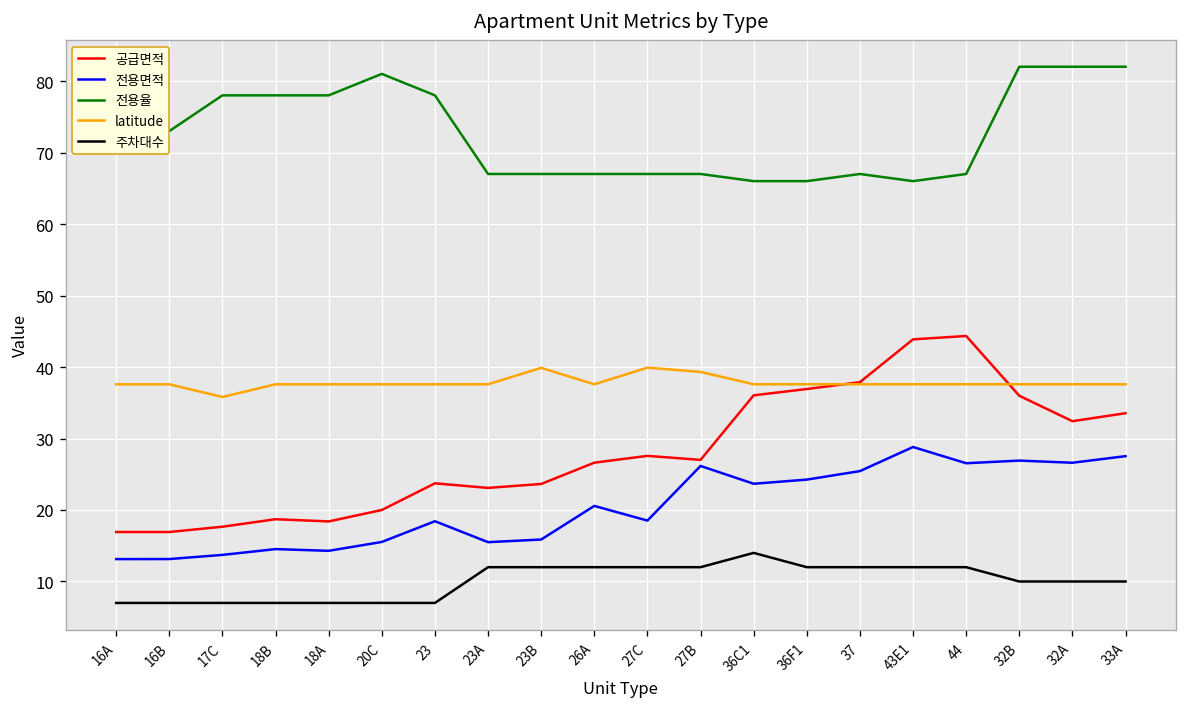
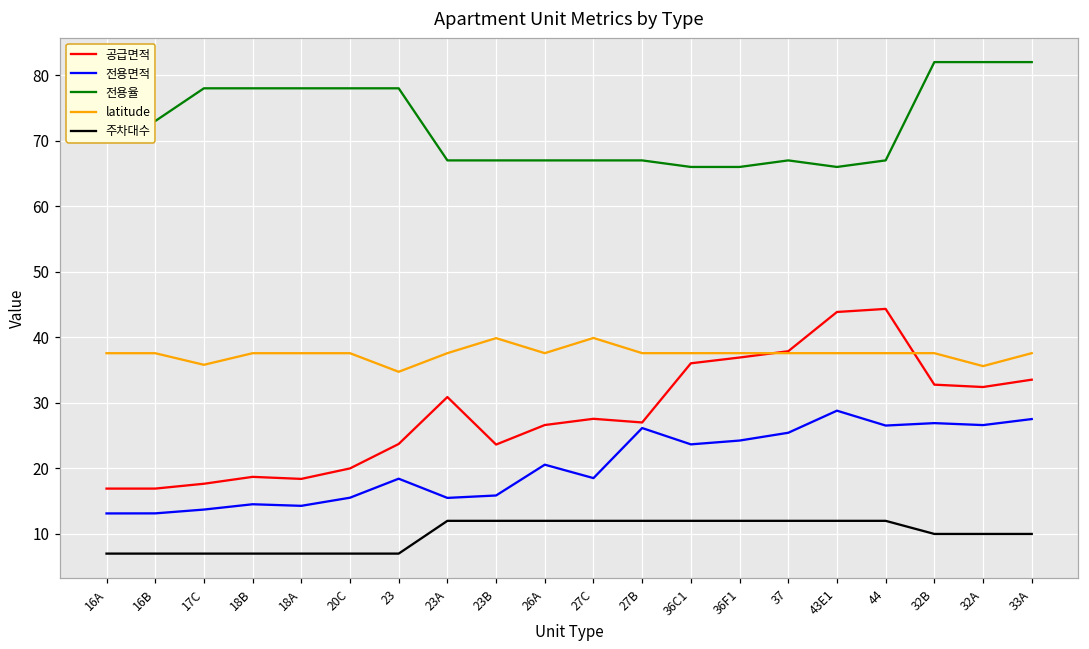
전용율, 20C: 81 -> 78
latitude, 23: 38 -> 35
공급면적, 23A: 23 -> 31
latitude, 27B: 39 -> 38
주차대수, 36C1: 14 -> 12
공급면적, 32B: 36 -> 33
latitude, 32A: 38 -> 36
